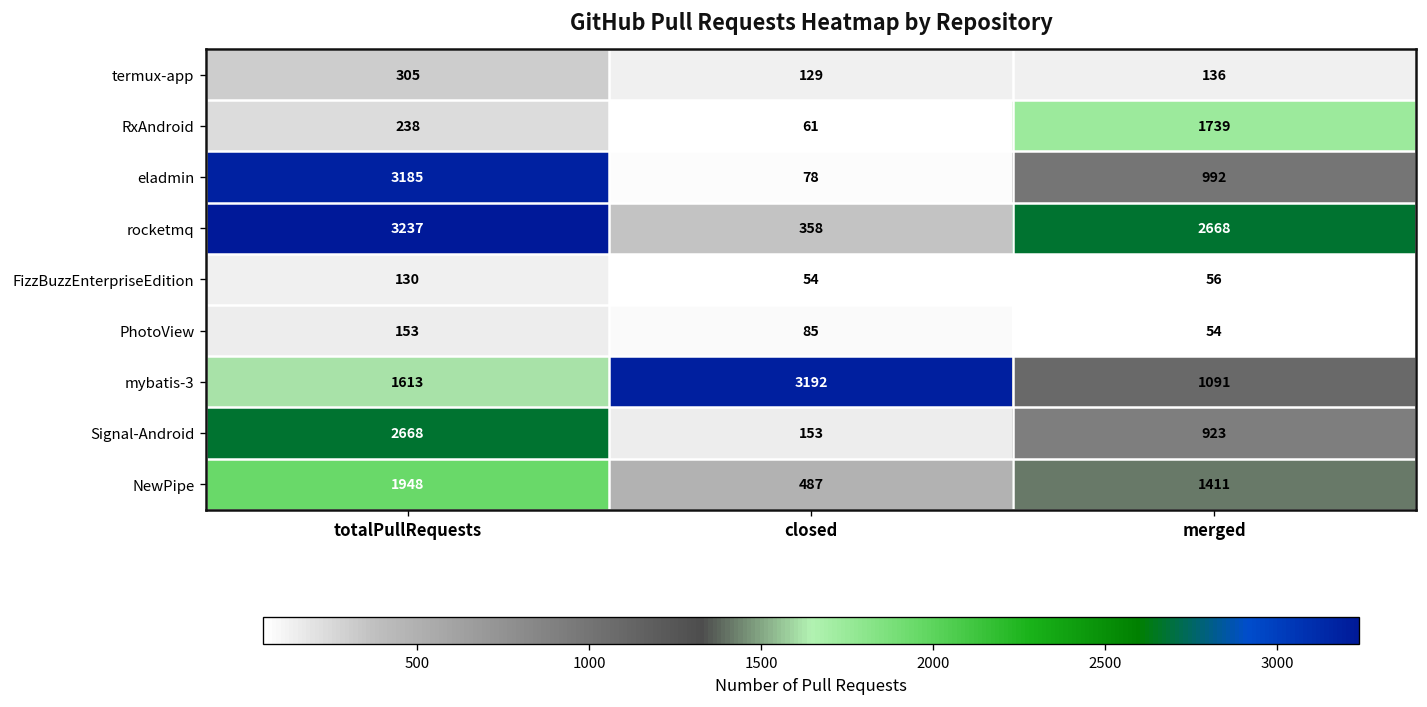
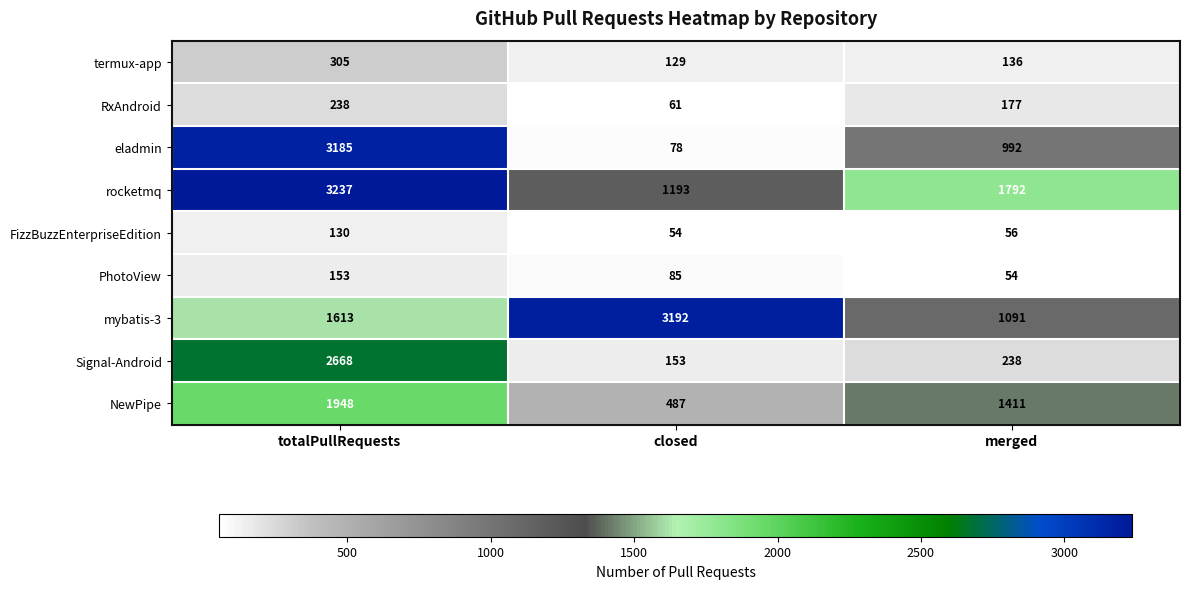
RxAndroid, merged: 1739 -> 177
rocketmq, closed: 358 -> 1193
rocketmq, merged: 2668 -> 1792
Signal-Android, merged: 923 -> 238
